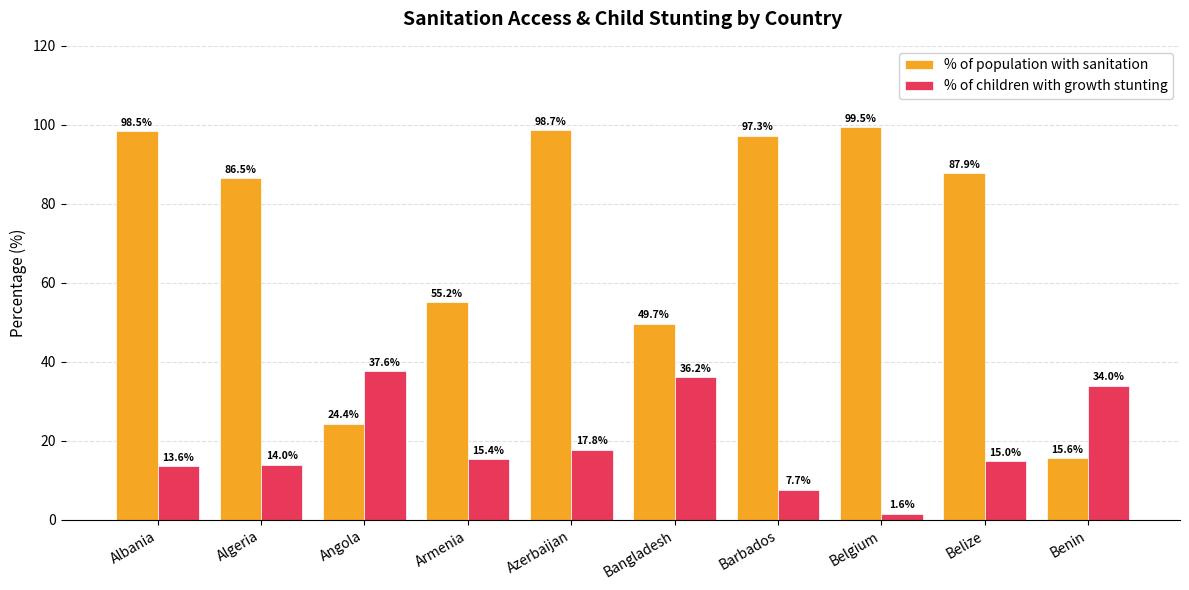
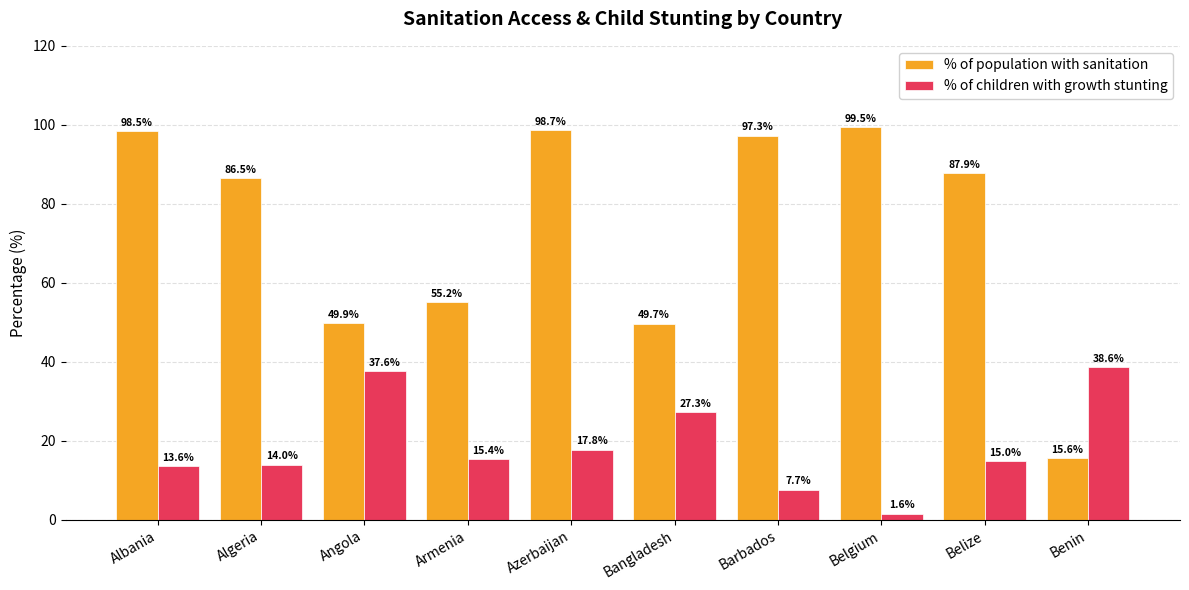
% of population with sanitation, Angola: 24.4% -> 49.9%
% of children with growth stunting, Bangladesh: 36.2% -> 27.3%
% of children with growth stunting, Benin: 34.0% -> 38.6%
